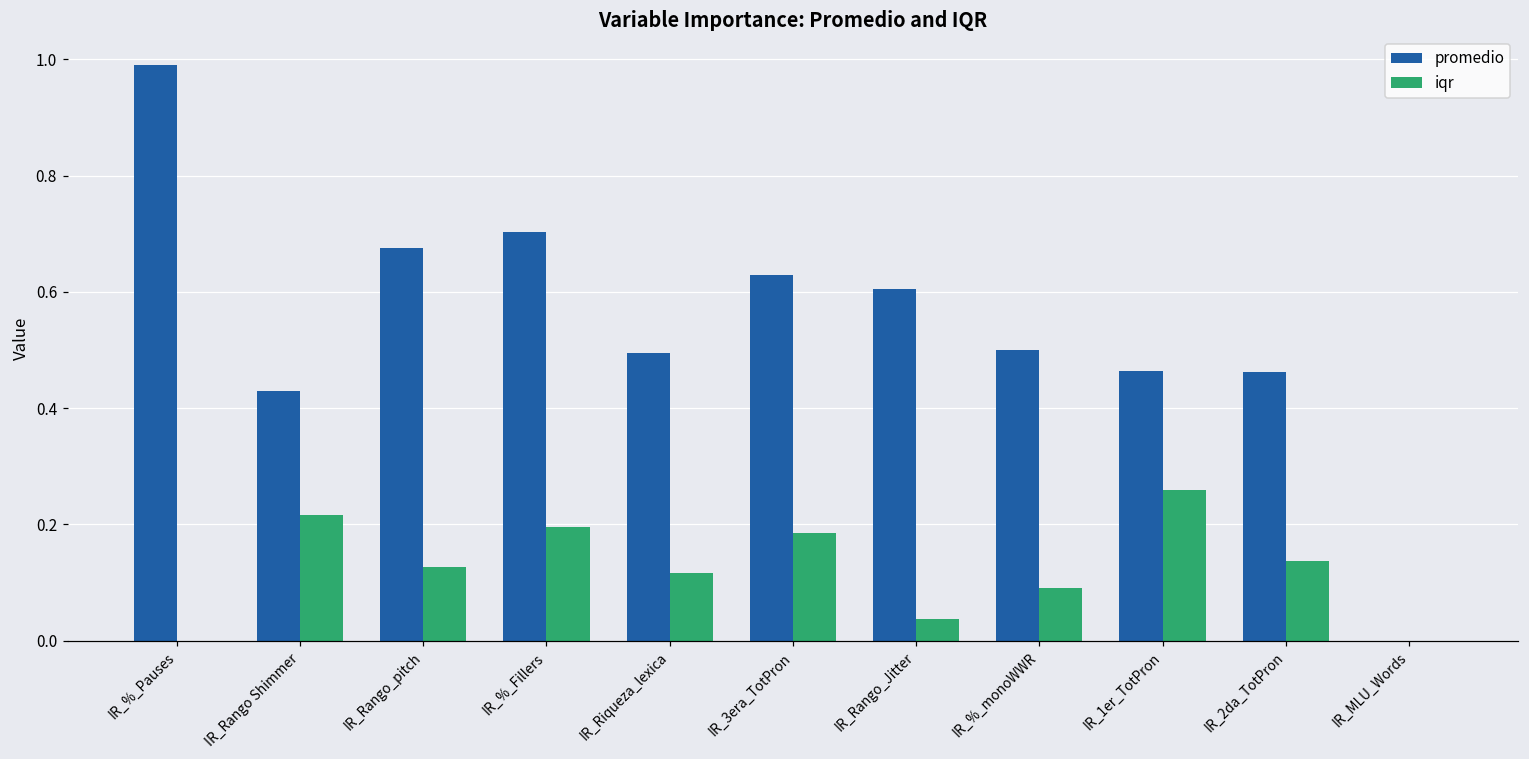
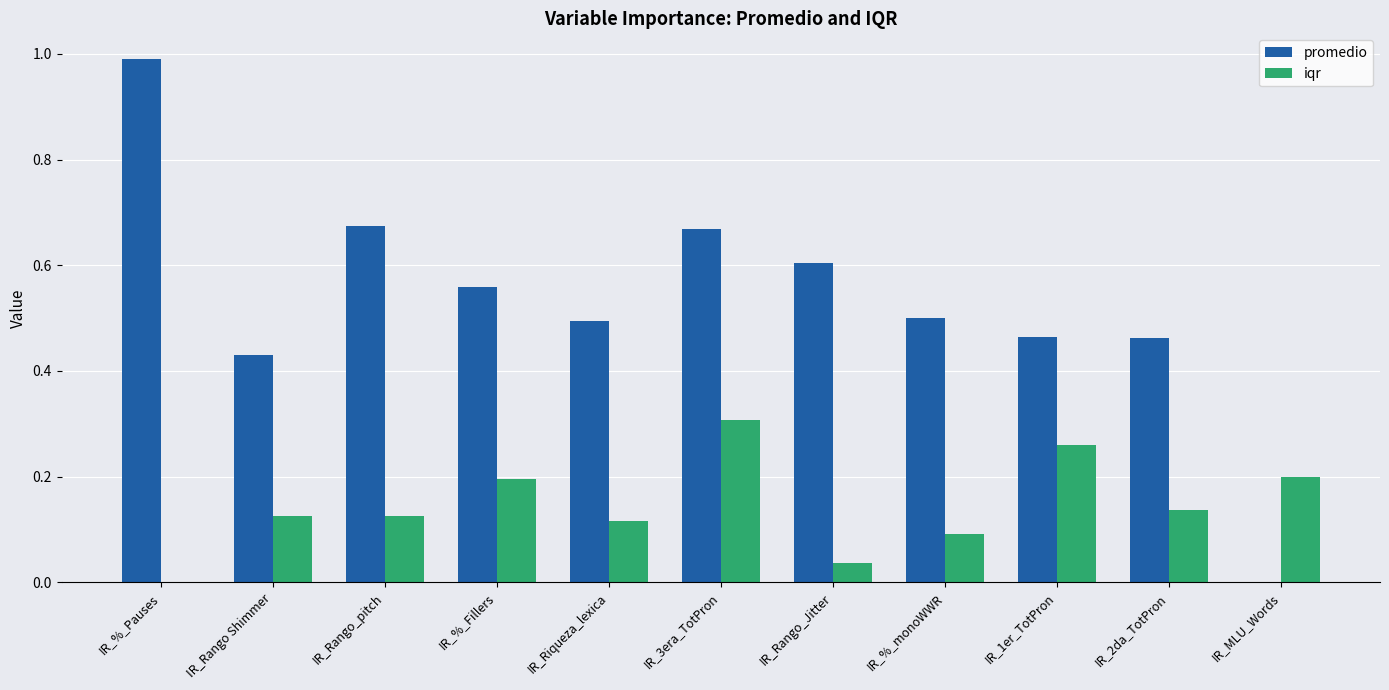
iqr, IR_Rango Shimmer: 0.22 -> 0.13
promedio, IR_%_Fillers: 0.70 -> 0.56
promedio, IR_3era_TotPron: 0.63 -> 0.67
iqr, IR_3era_TotPron: 0.19 -> 0.31
iqr, IR_MLU_Words: 0.0 -> 0.2
